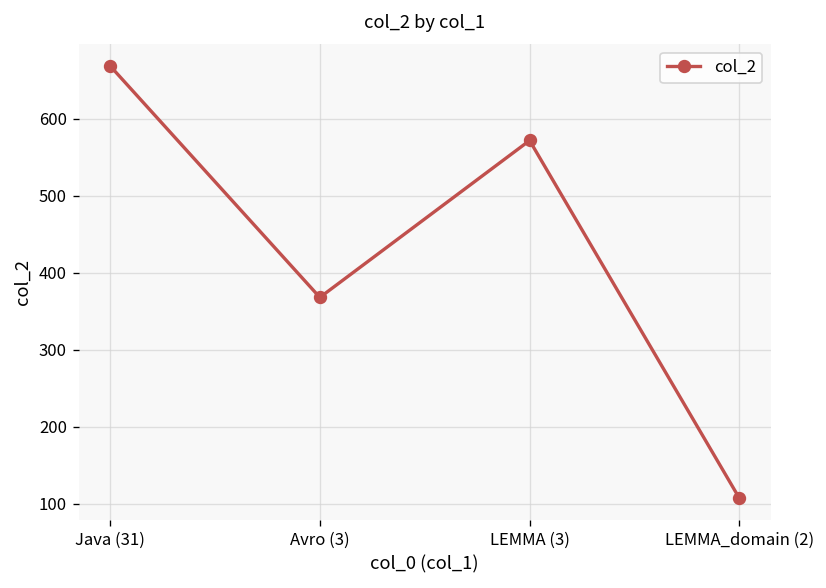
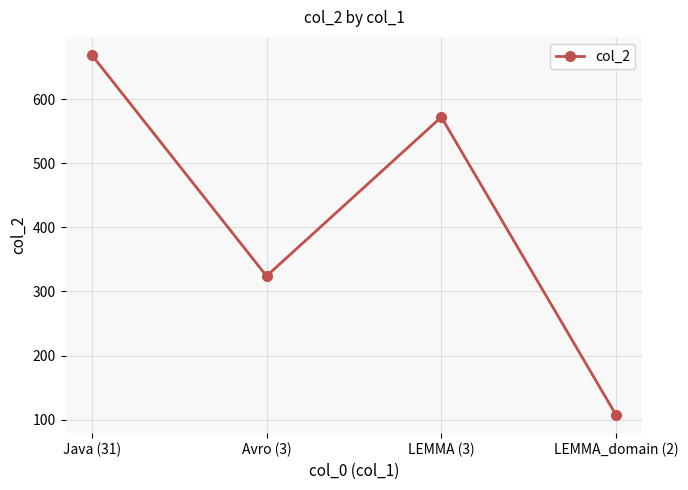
Avro (3): 370 -> 320
